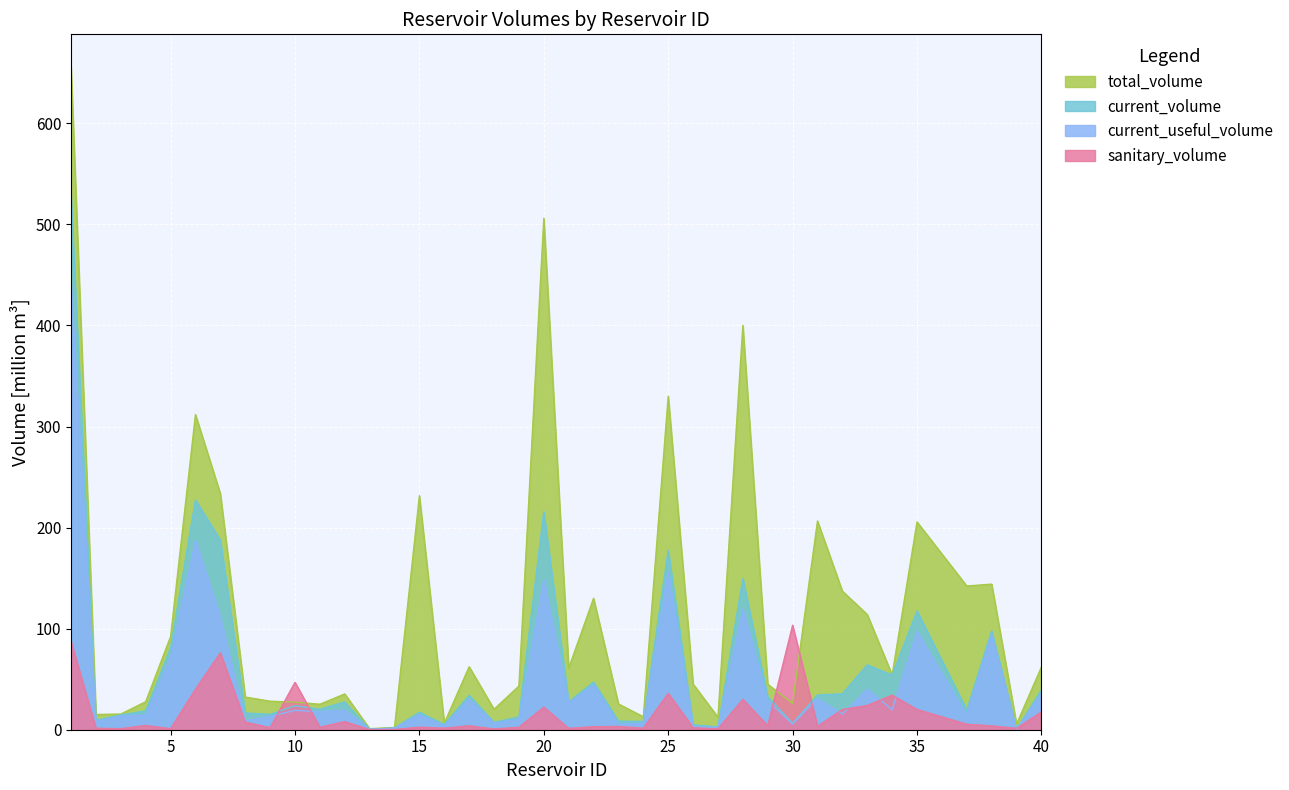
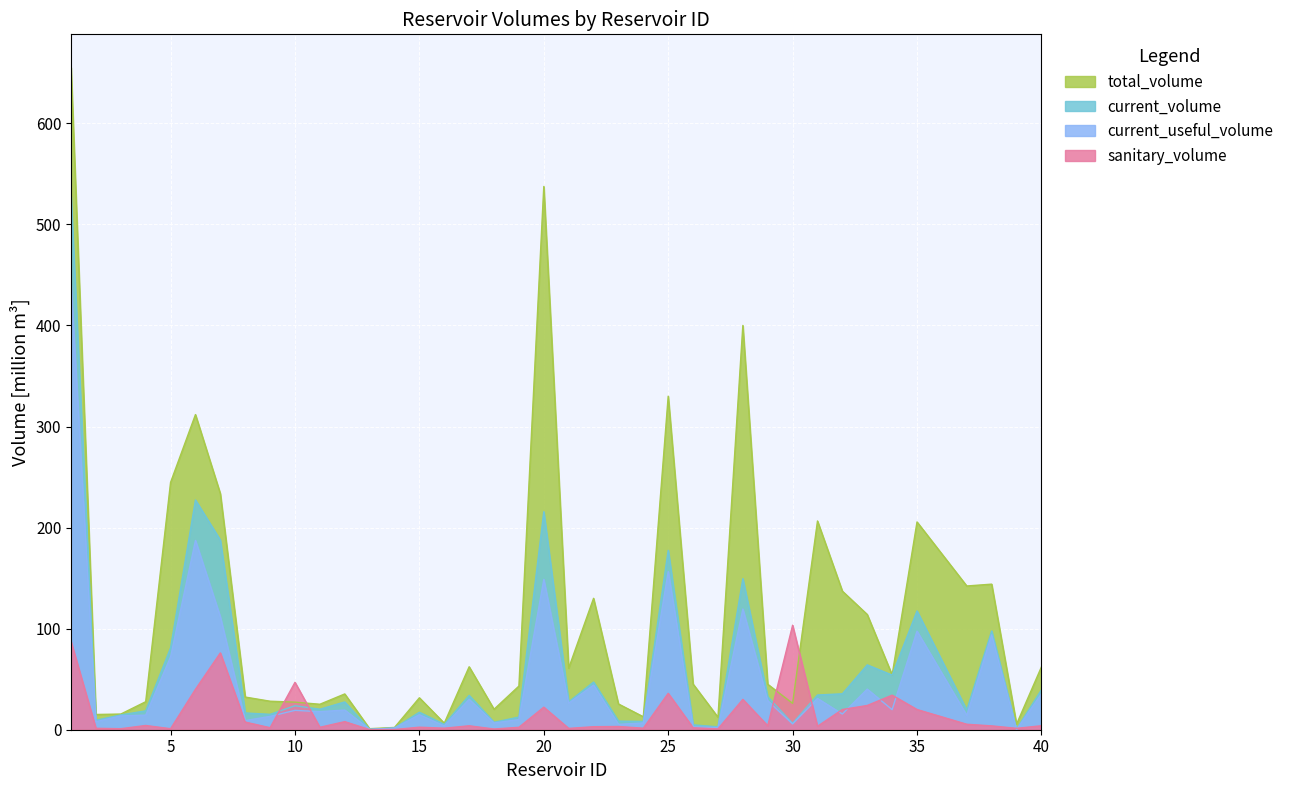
total_volume, 5: 92 -> 245
total_volume, 15: 232 -> 32
total_volume, 20: 506 -> 538
sanitary_volume, 40: 18 -> 4
